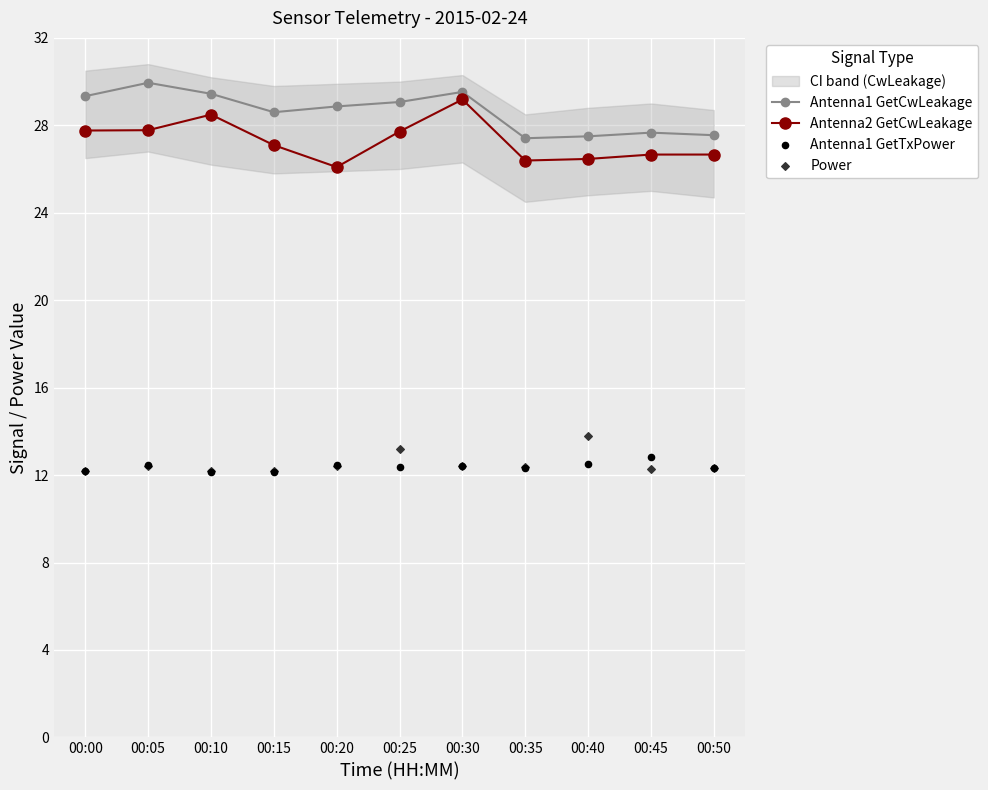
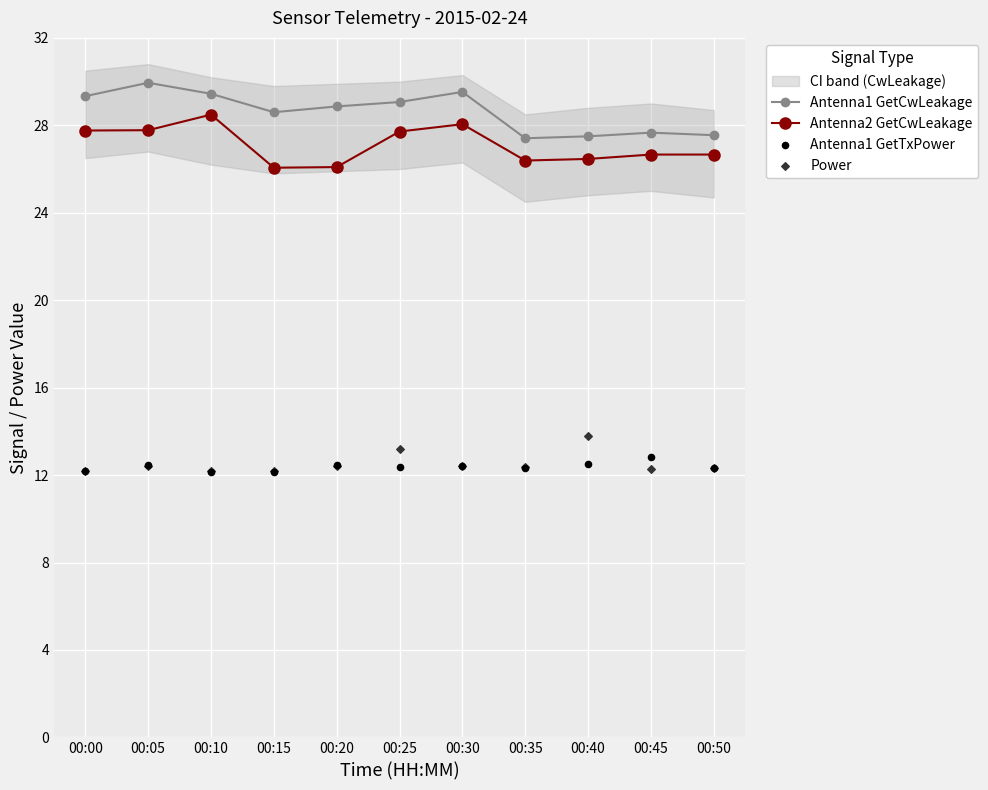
Antenna2 GetCwLeakage, 00:15: 27.1 -> 26.1
Antenna2 GetCwLeakage, 00:30: 29.2 -> 28.1
